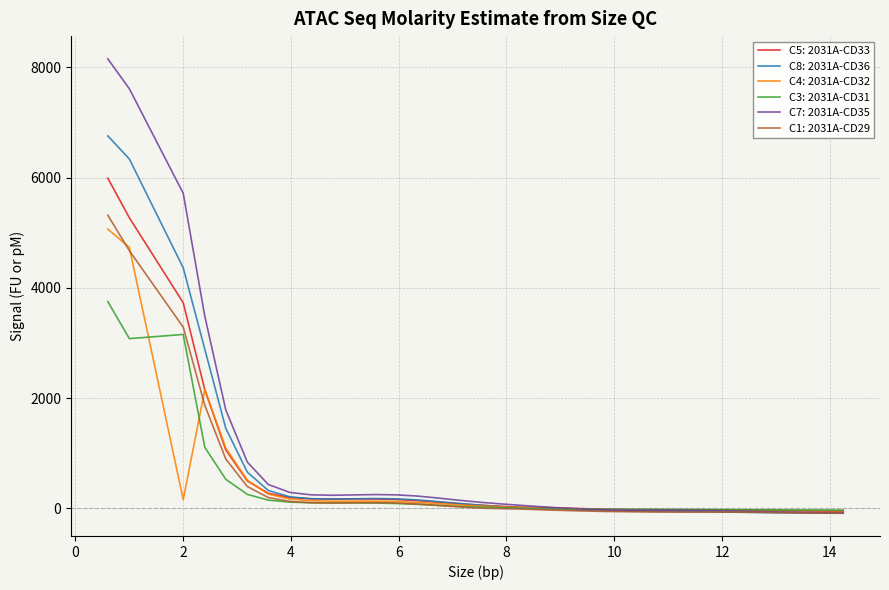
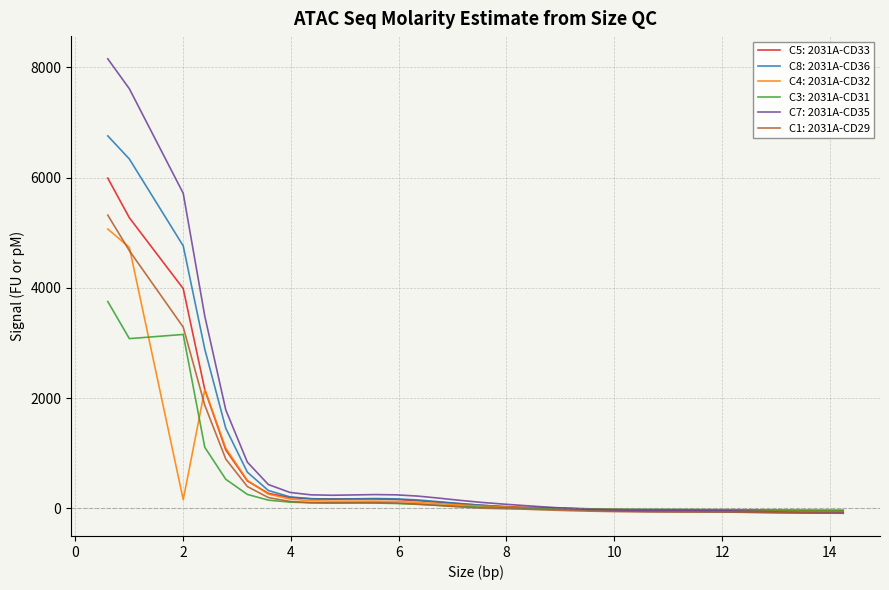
C5: 2031A-CD33, 2: 3700 -> 4000
C8: 2031A-CD36, 2: 4400 -> 4800
